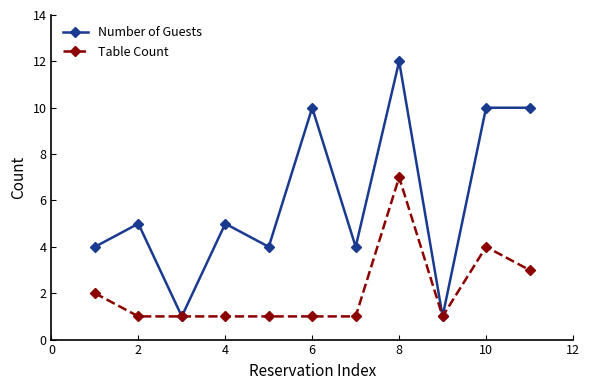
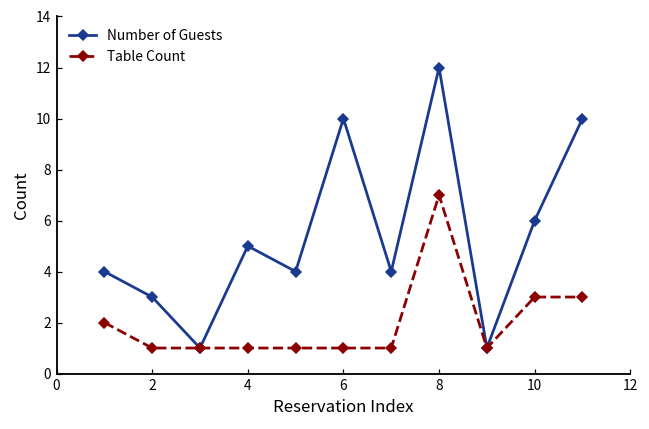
Number of Guests, 2: 5 -> 3
Number of Guests, 10: 10 -> 6
Table Count, 10: 4 -> 3
